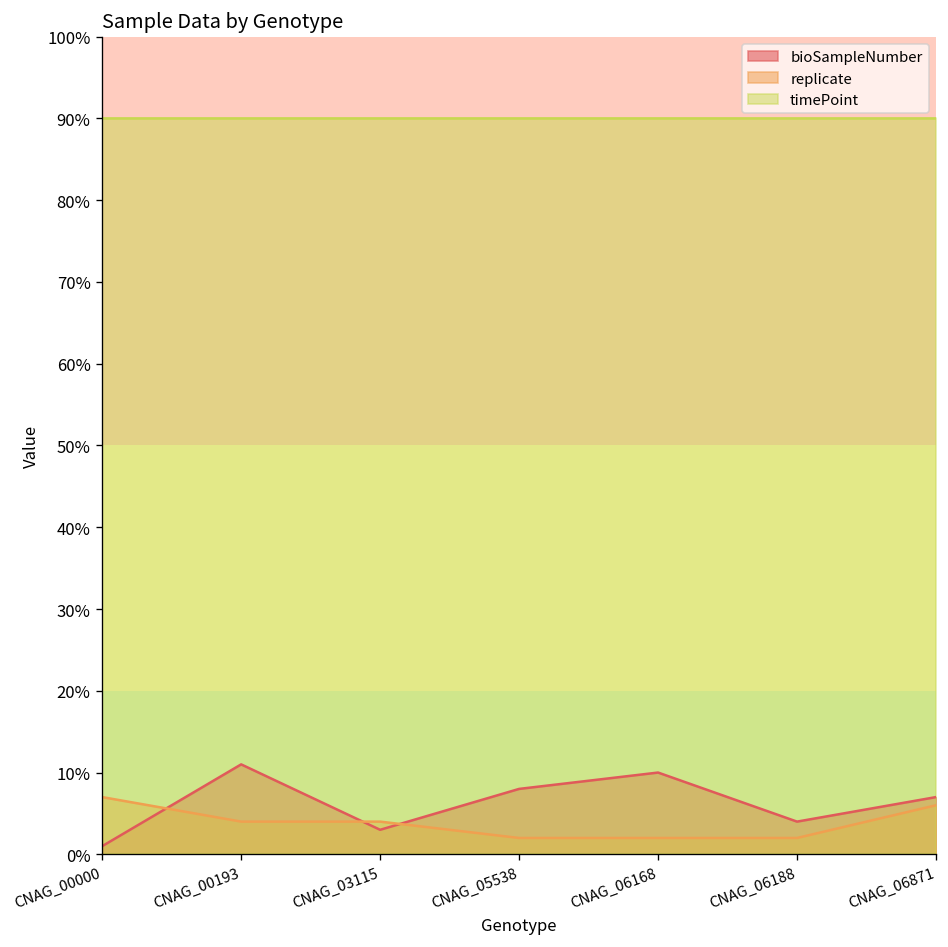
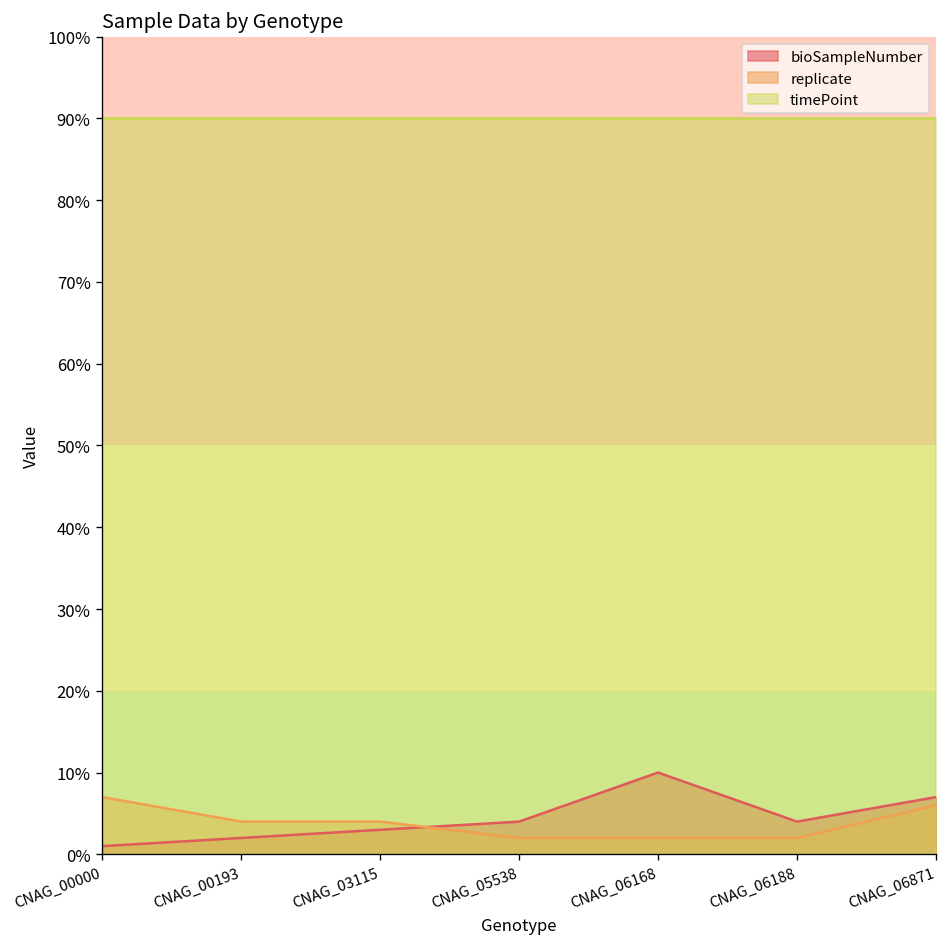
bioSampleNumber, CNAG_00193: 11% -> 2%
bioSampleNumber, CNAG_05538: 8% -> 4%
